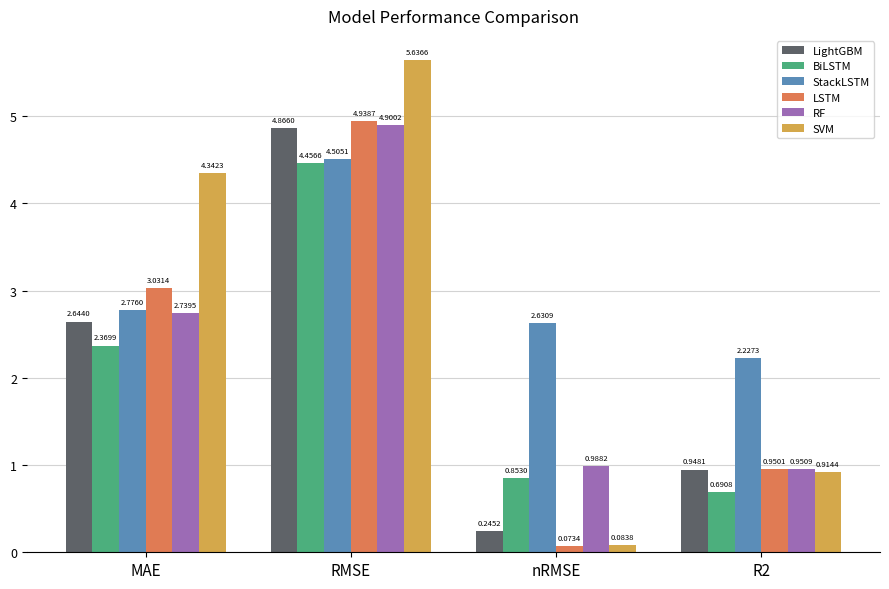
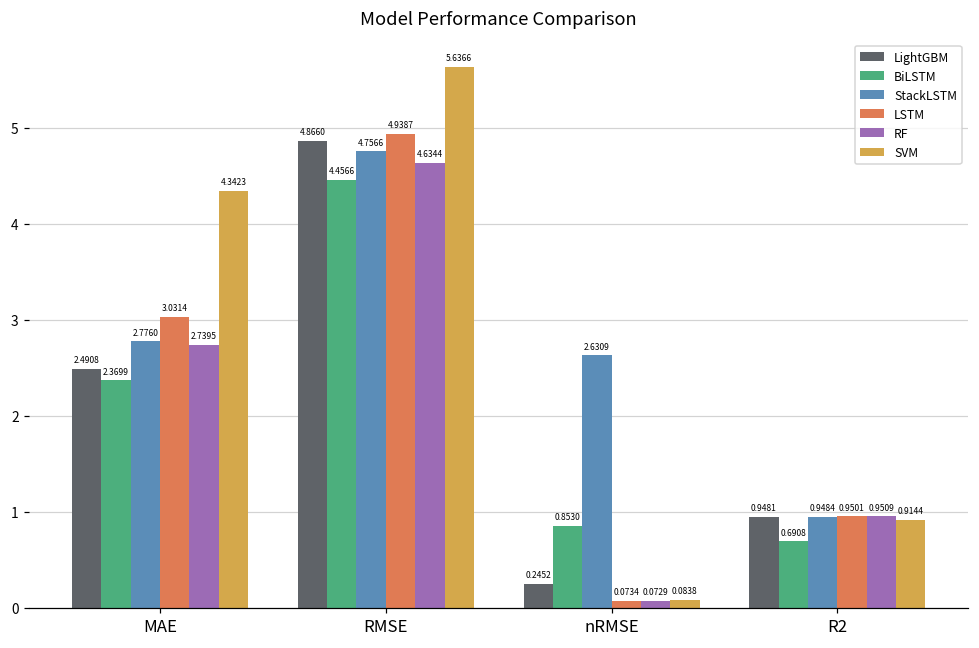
LightGBM, MAE: 2.6440 -> 2.4908
StackLSTM, RMSE: 4.5051 -> 4.7566
RF, RMSE: 4.9002 -> 4.6344
RF, nRMSE: 0.9882 -> 0.0729
StackLSTM, R2: 2.2273 -> 0.9484
